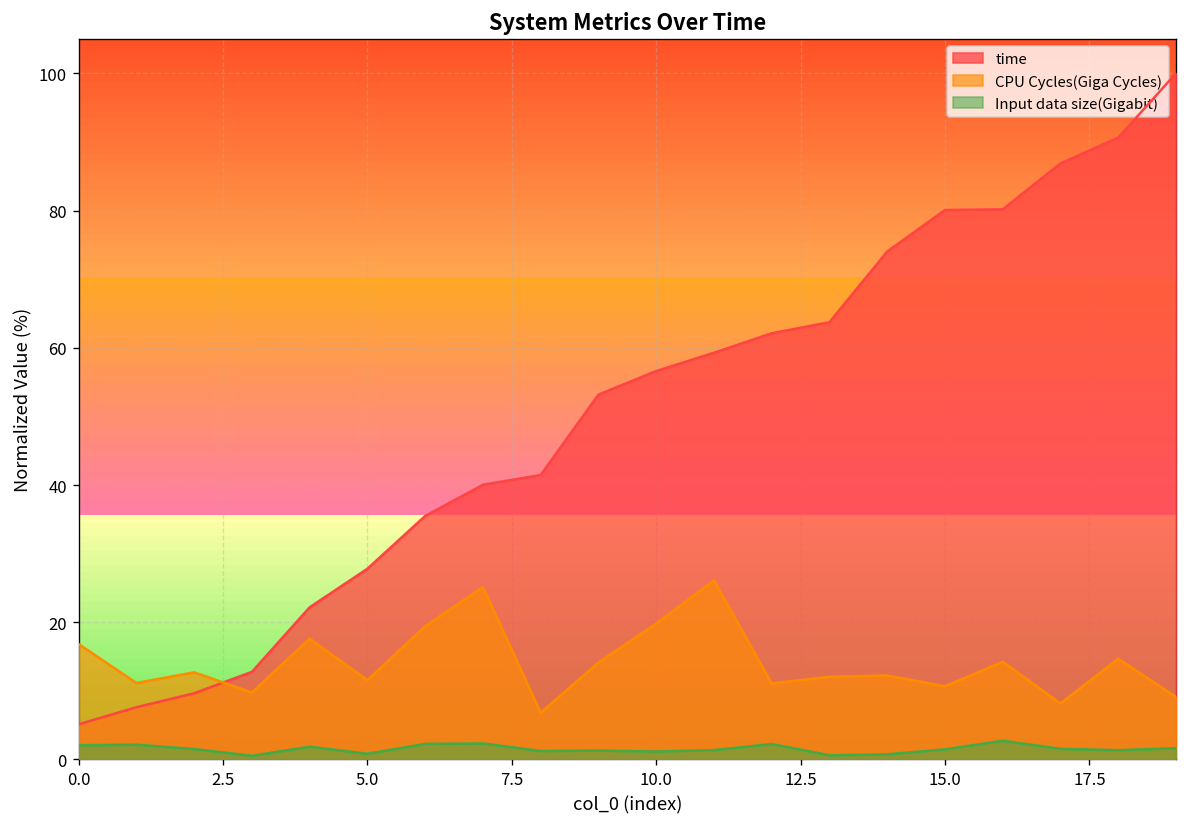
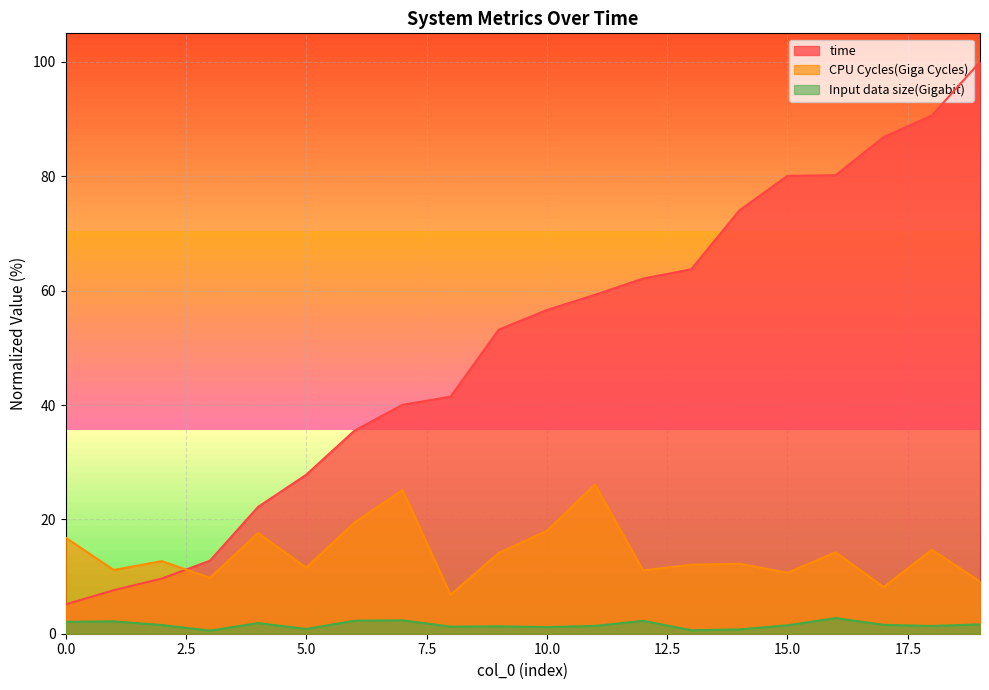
CPU Cycles(Giga Cycles), 10.0: 20 -> 18
